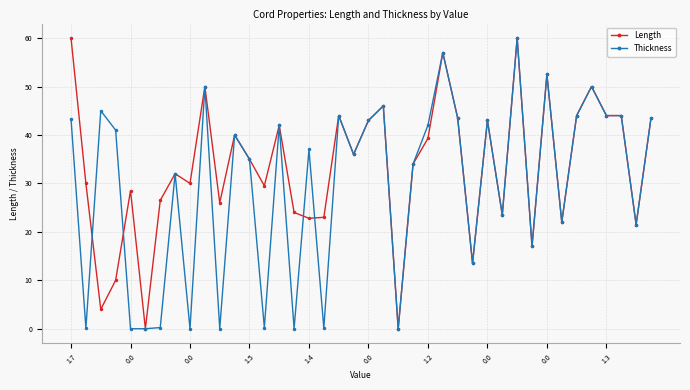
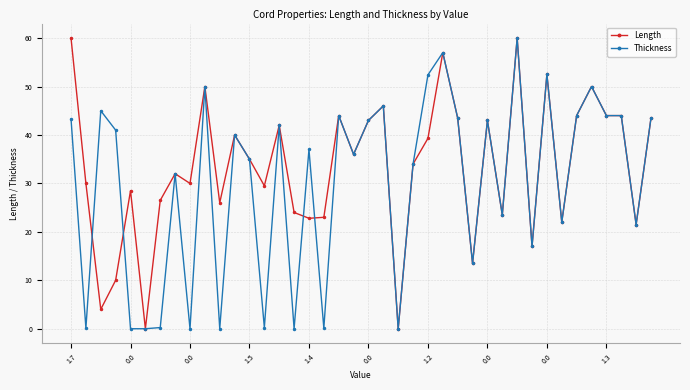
Thickness, 1.2: 42 -> 52
